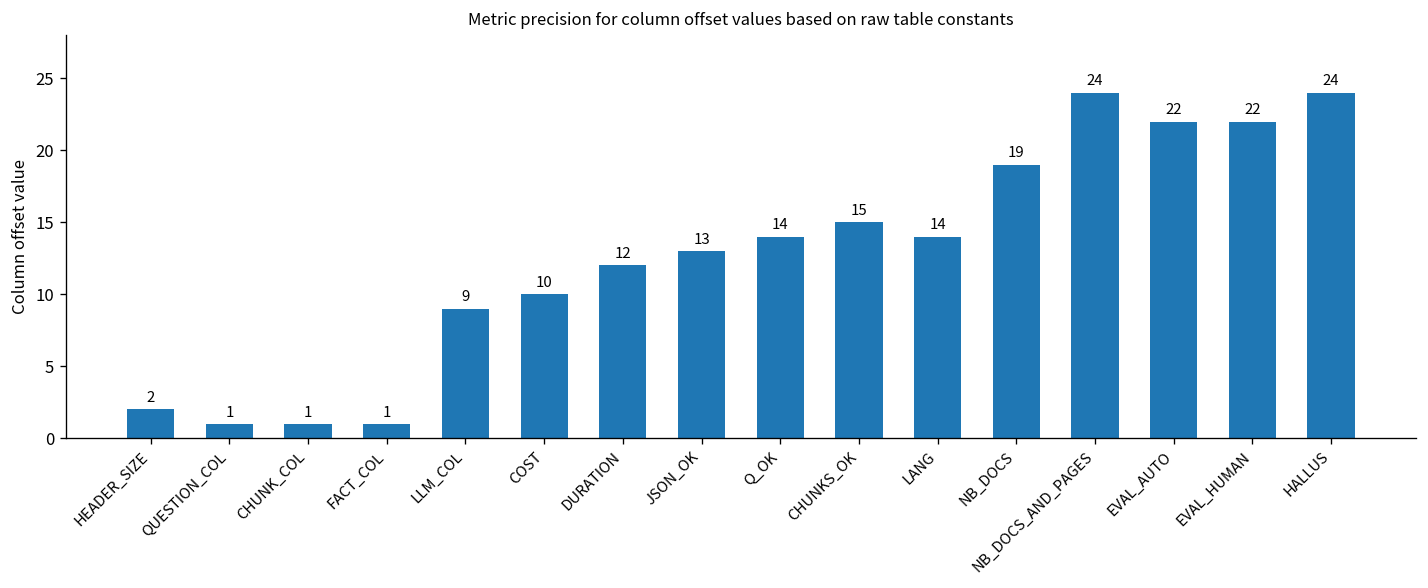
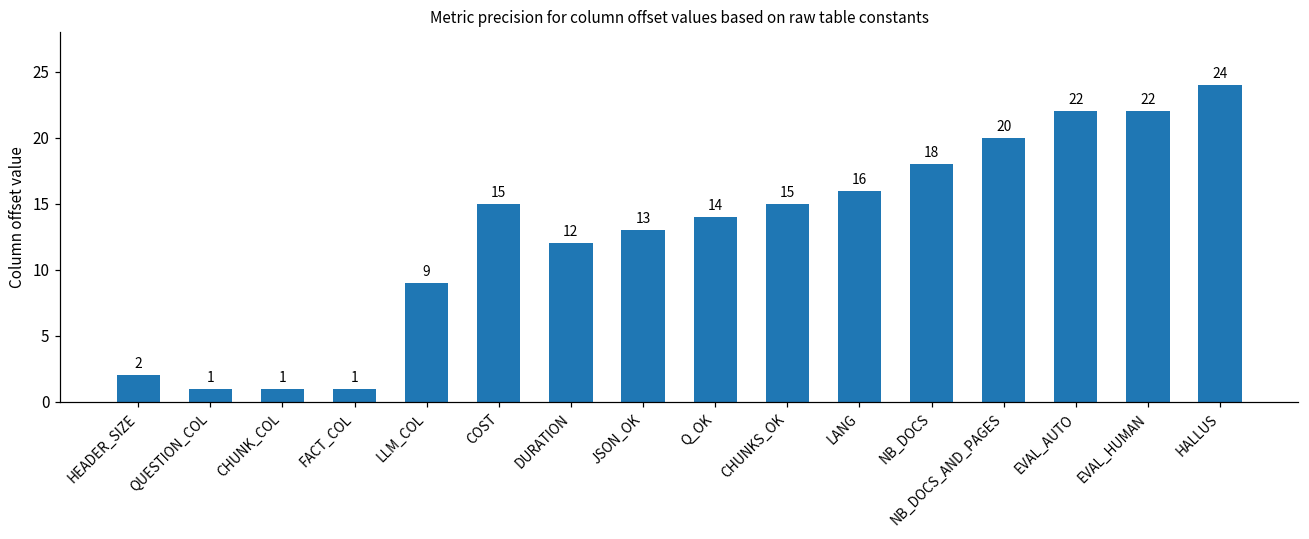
COST: 10 -> 15
LANG: 14 -> 16
NB_DOCS: 19 -> 18
NB_DOCS_AND_PAGES: 24 -> 20
